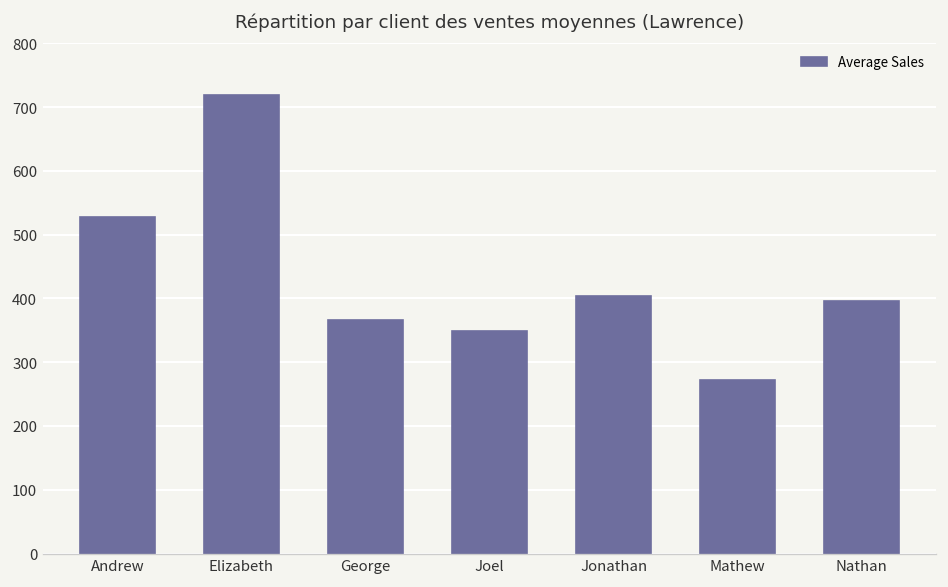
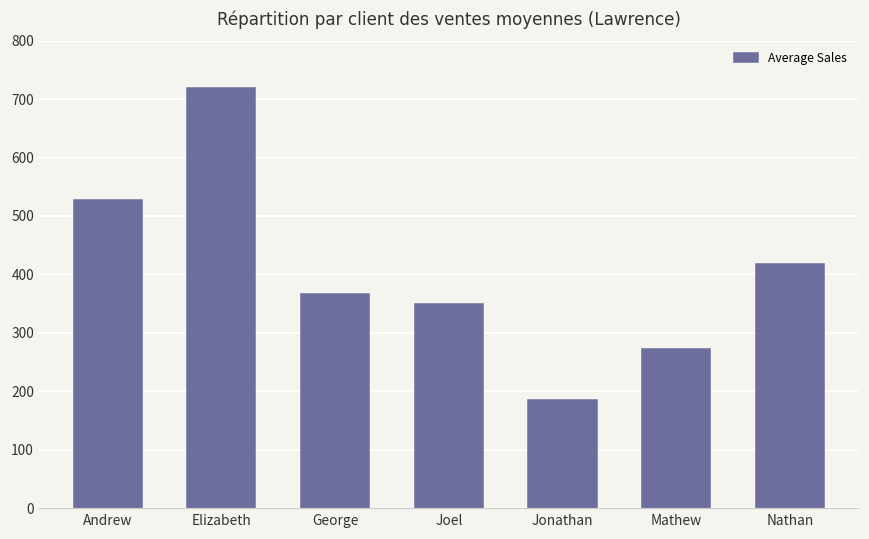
Jonathan: 400 -> 190
Nathan: 400 -> 420
